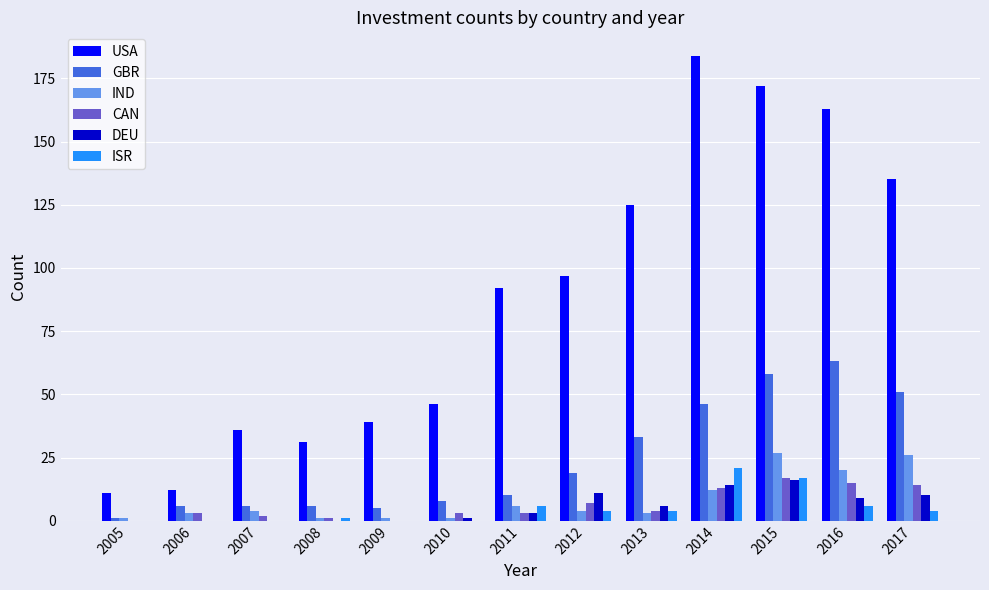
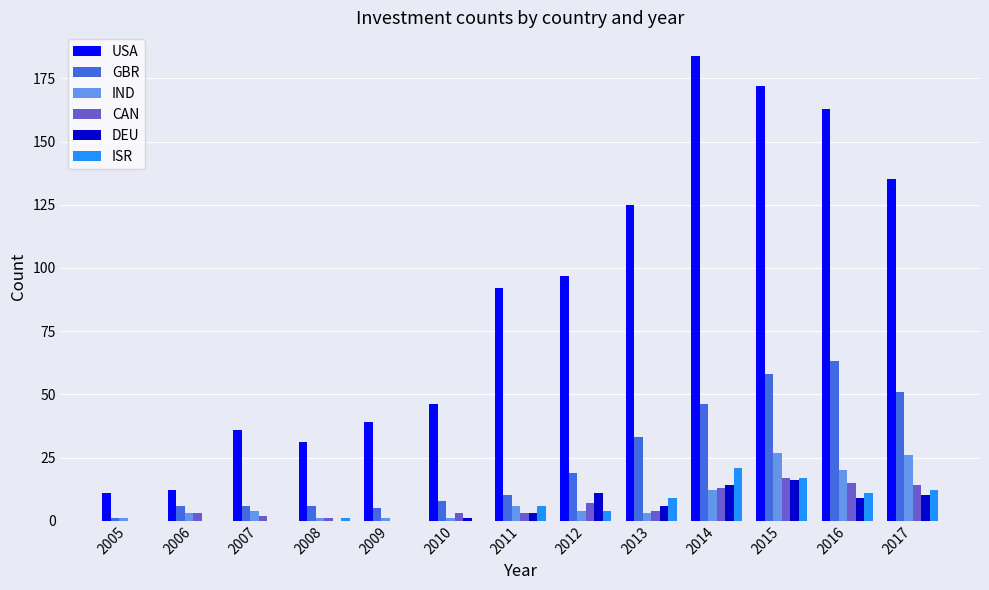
ISR, 2013: 4 -> 9
ISR, 2016: 6 -> 11
ISR, 2017: 4 -> 12
